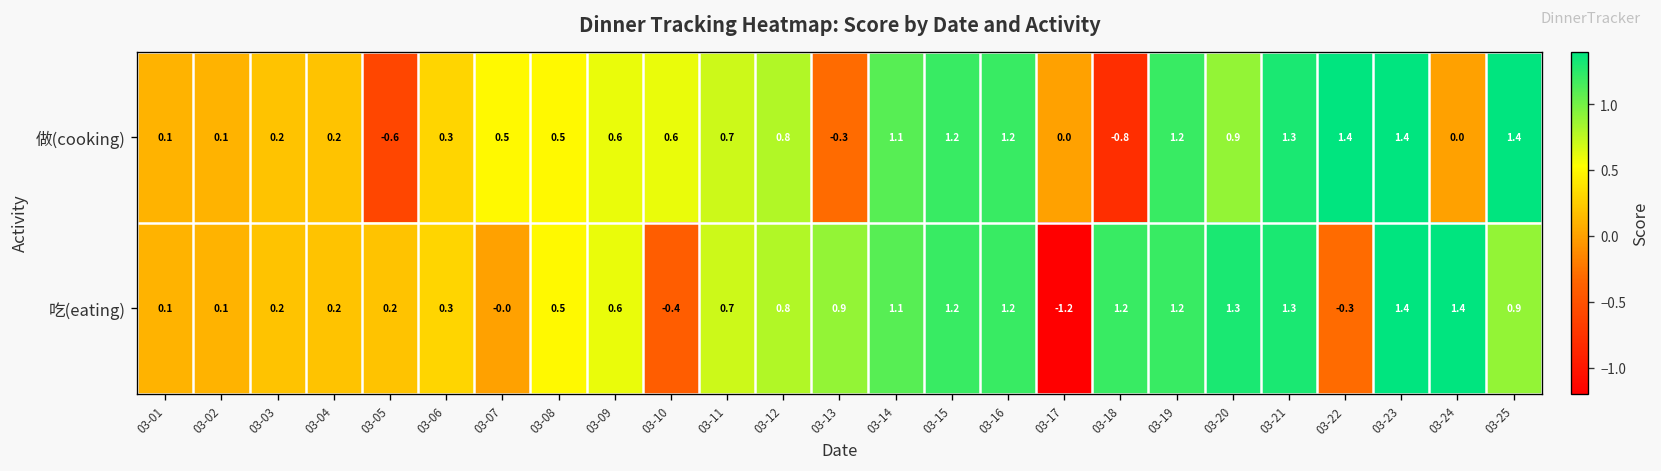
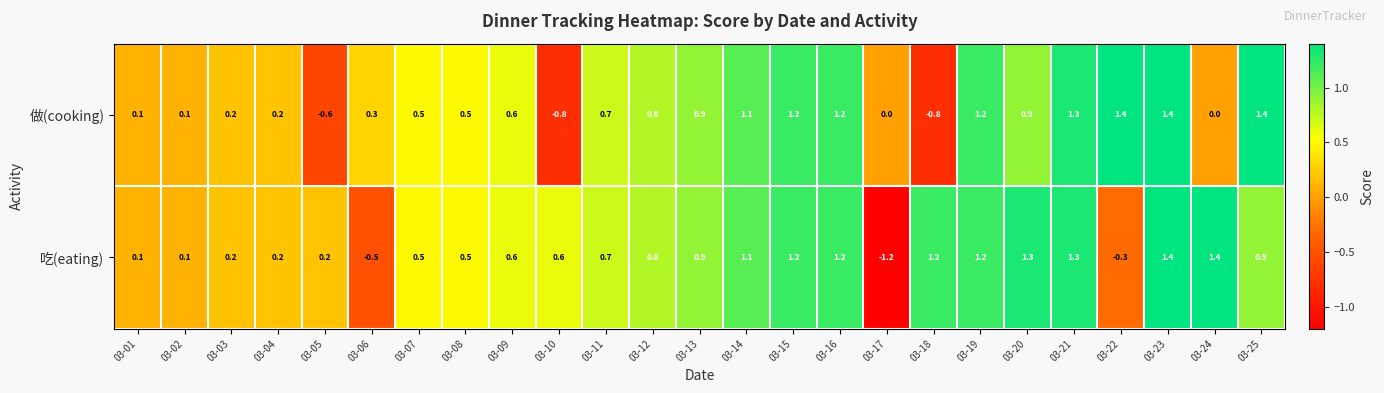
做(cooking), 03-10: 0.6 -> -0.8
做(cooking), 03-13: -0.3 -> 0.9
吃(eating), 03-06: 0.3 -> -0.5
吃(eating), 03-07: -0.0 -> 0.5
吃(eating), 03-10: -0.4 -> 0.6
